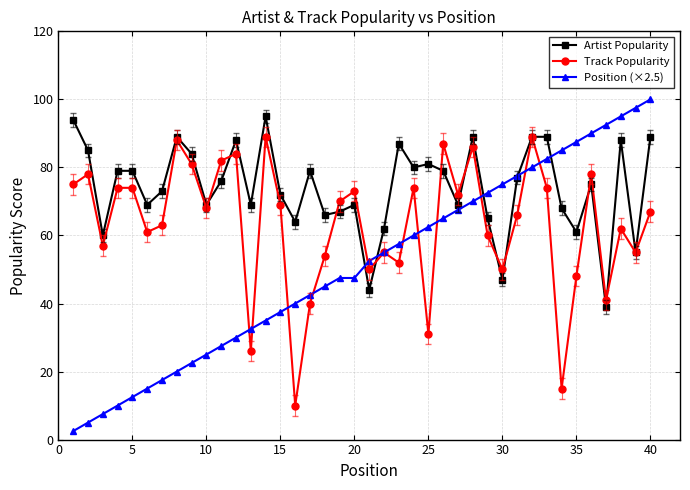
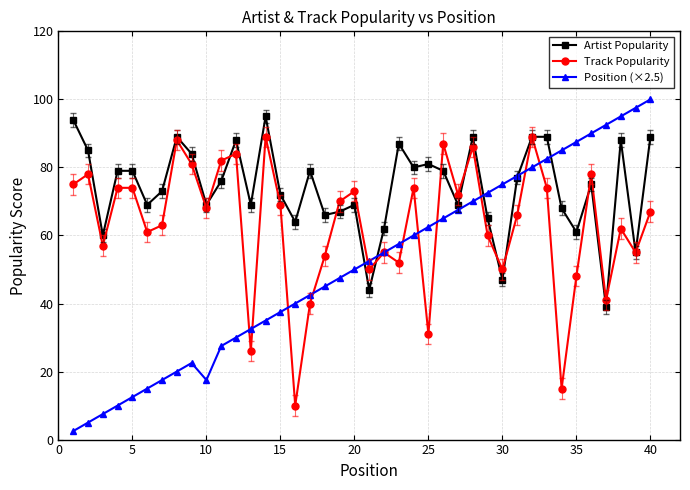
Position (×2.5), 10: 25 -> 18
Position (×2.5), 20: 48 -> 50
